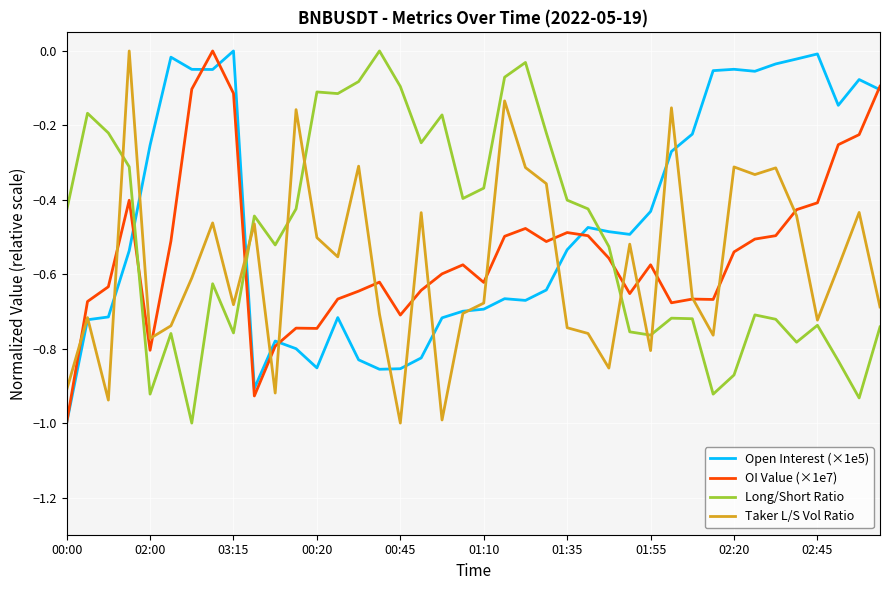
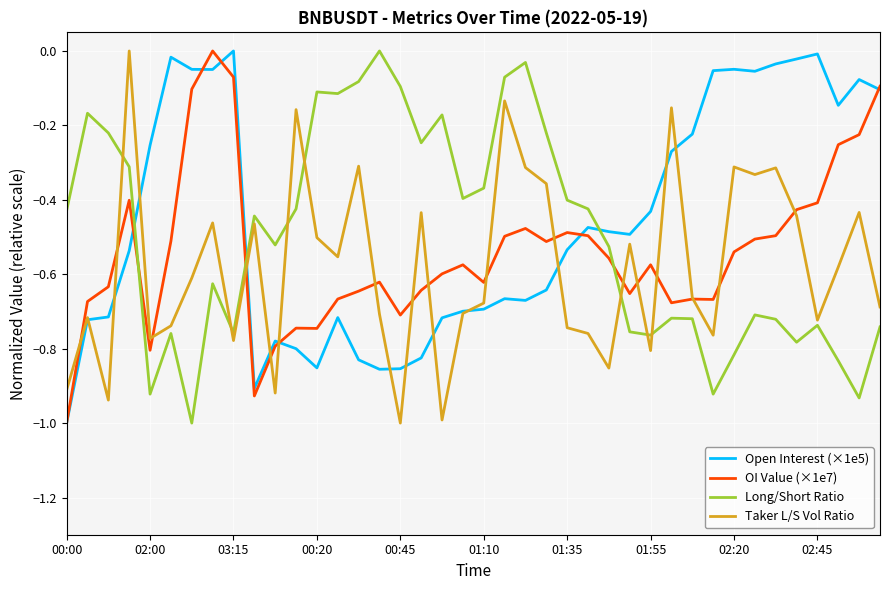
OI Value (×1e7), 03:15: -0.11 -> -0.07
Taker L/S Vol Ratio, 03:15: -0.68 -> -0.78
Long/Short Ratio, 02:20: -0.87 -> -0.82
